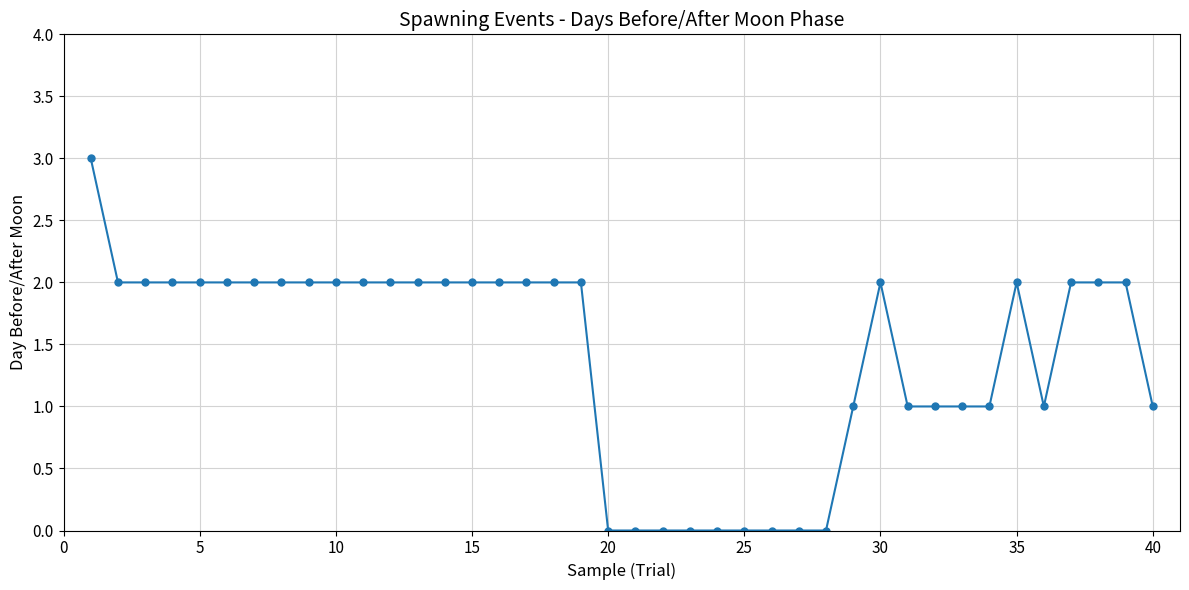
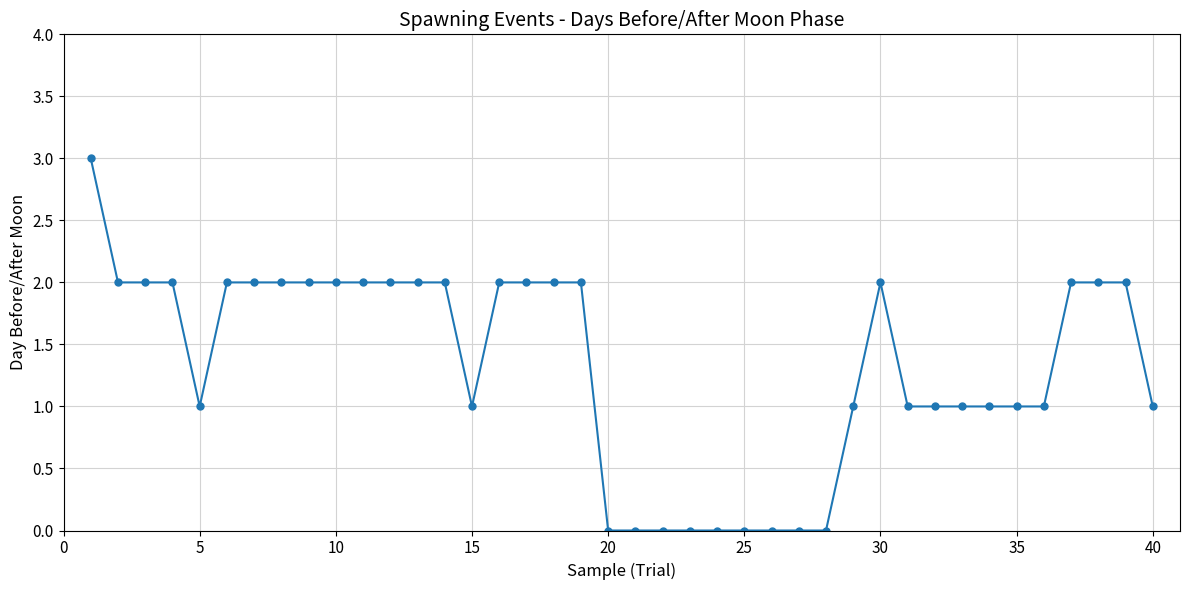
5: 2 -> 1
15: 2 -> 1
35: 2 -> 1
